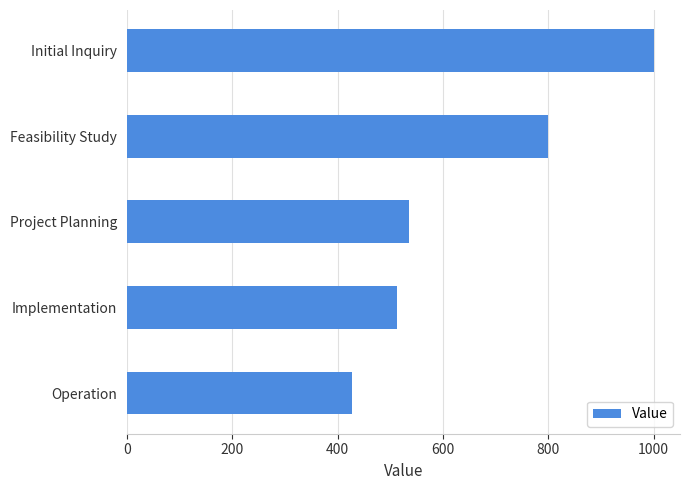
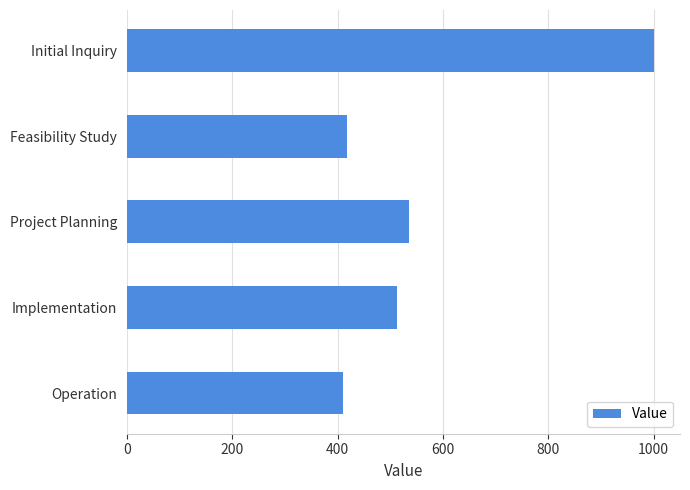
Feasibility Study: 800 -> 420
Operation: 430 -> 410
